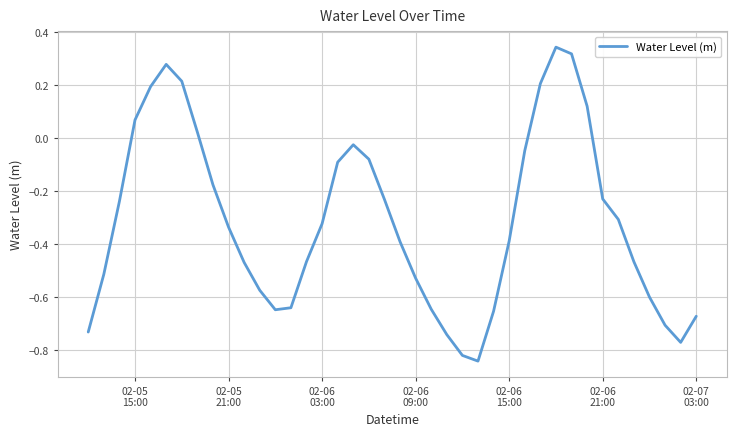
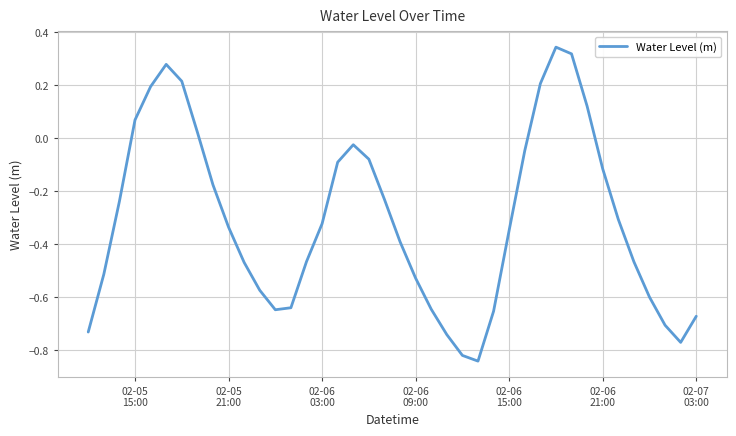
02-06 15:00: -0.39 -> -0.35
02-06 21:00: -0.23 -> -0.12
